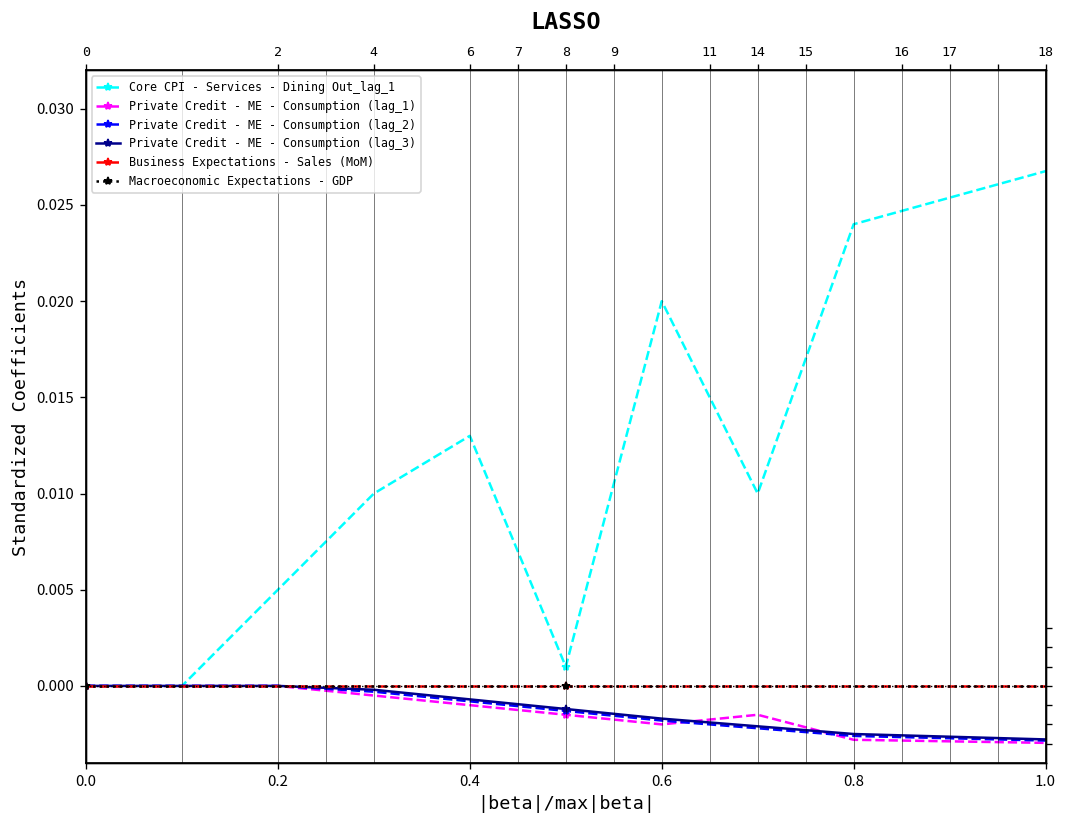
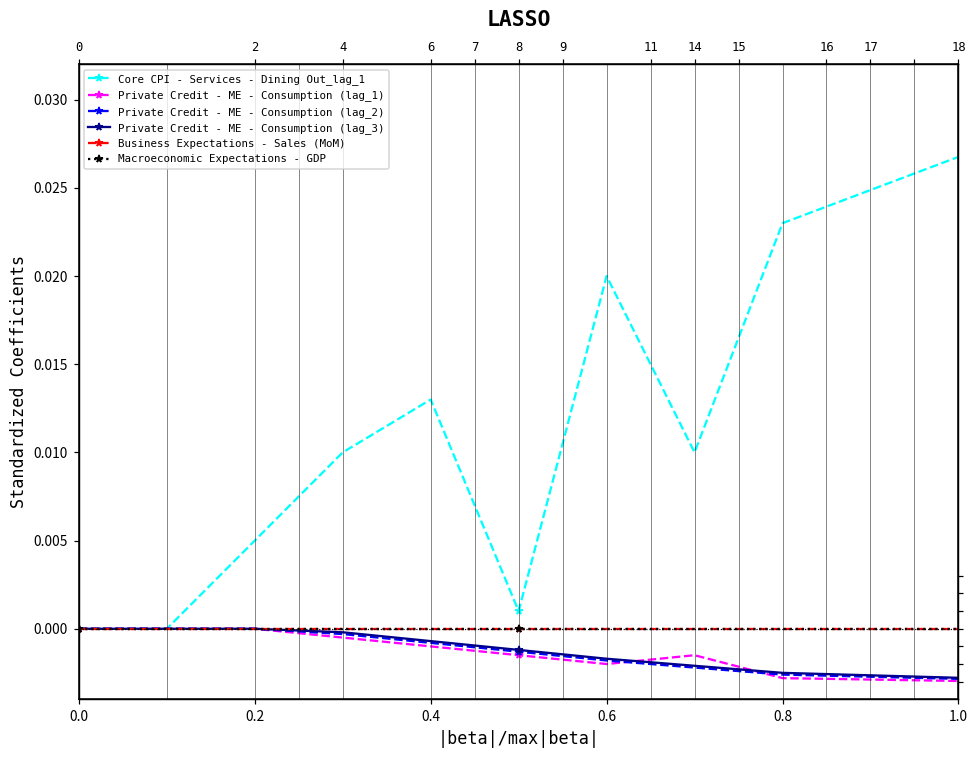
Core CPI - Services - Dining Out_lag_1, 0.8: 0.024 -> 0.023
